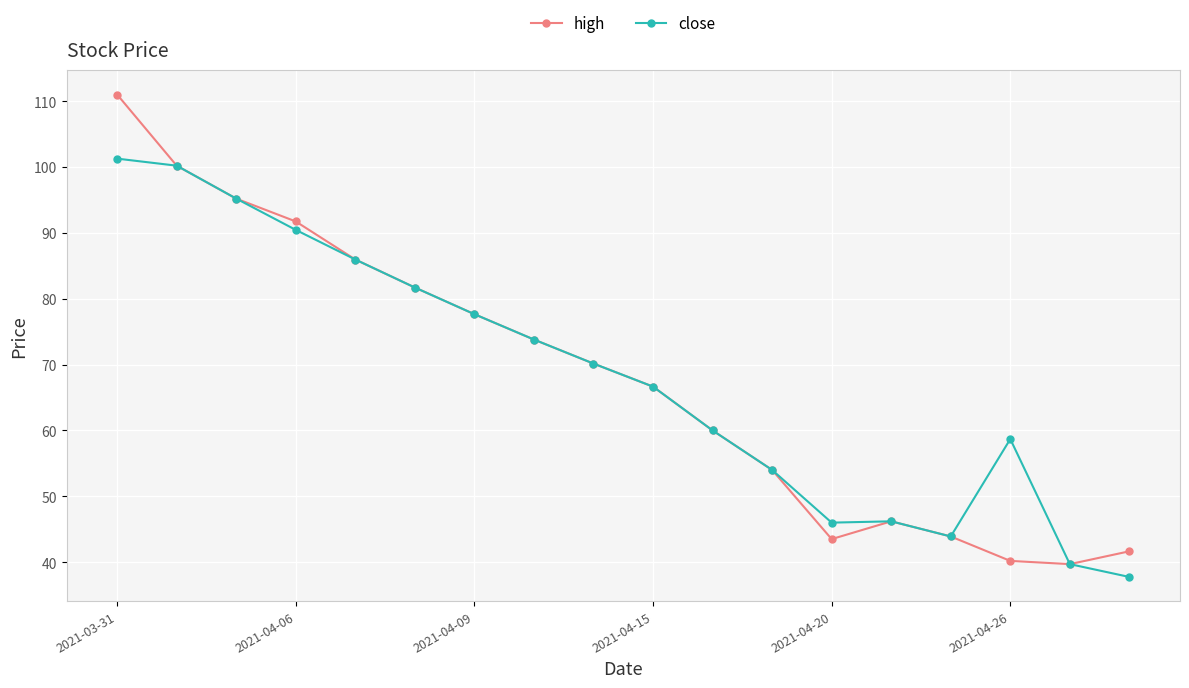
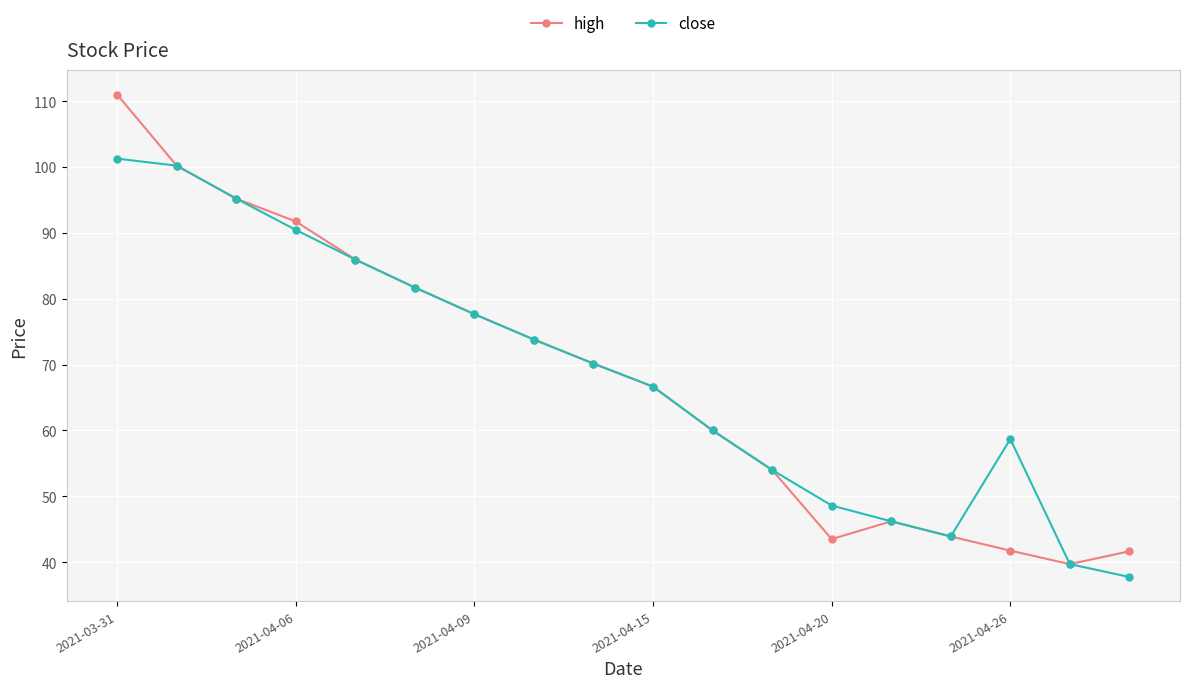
close, 2021-04-20: 46 -> 49
high, 2021-04-26: 40 -> 42
